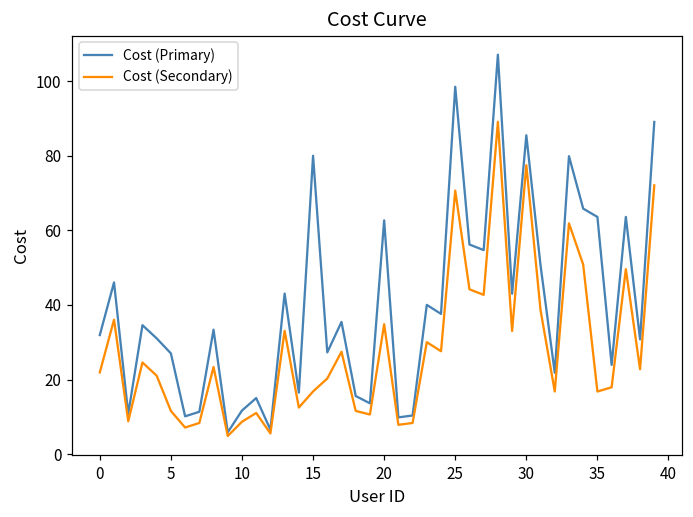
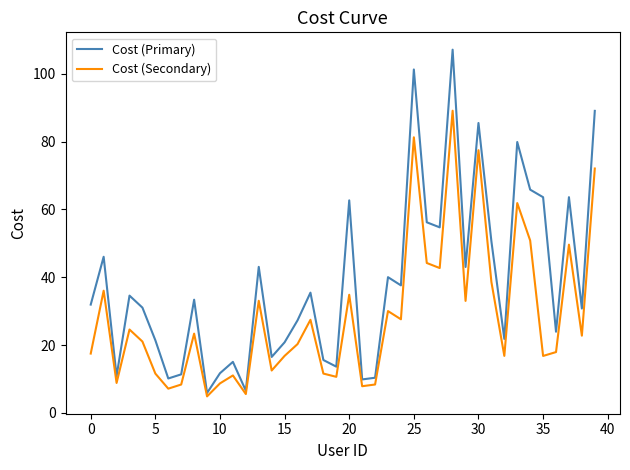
Cost (Secondary), 0: 22 -> 17
Cost (Primary), 5: 27 -> 21
Cost (Primary), 15: 80 -> 21
Cost (Primary), 25: 98 -> 101
Cost (Secondary), 25: 71 -> 81
